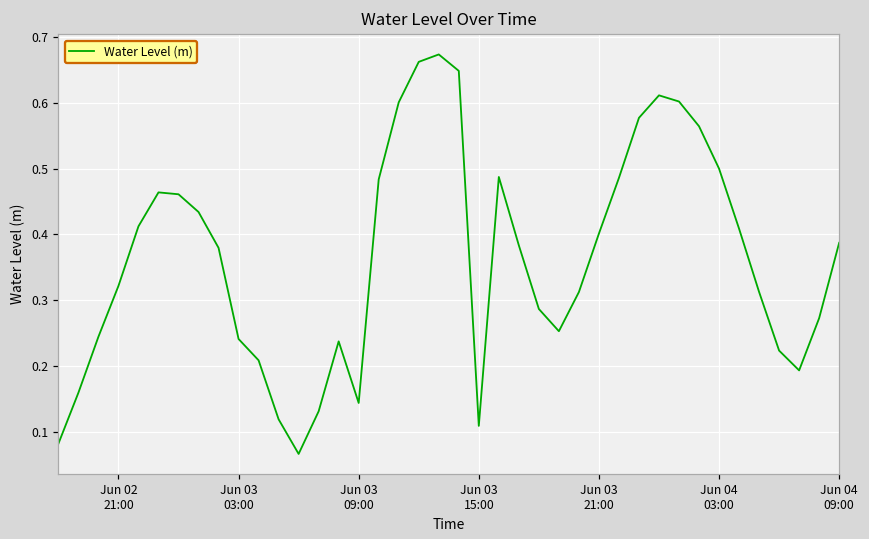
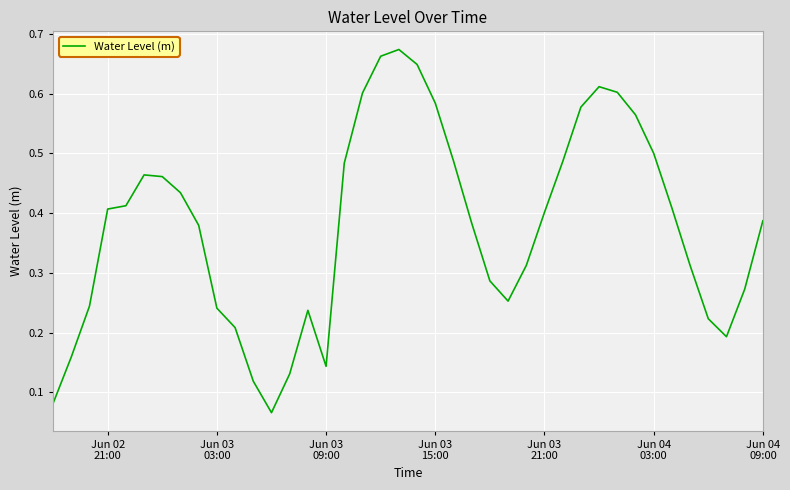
Jun 02 21:00: 0.32 -> 0.41
Jun 03 15:00: 0.11 -> 0.58
